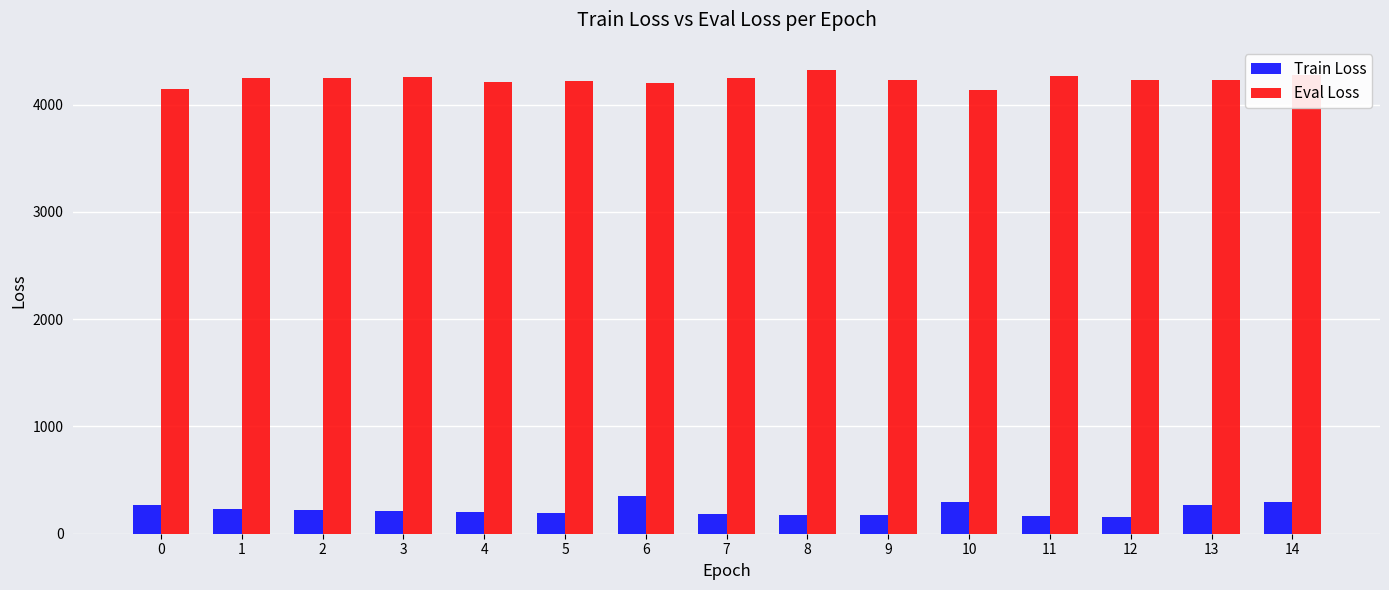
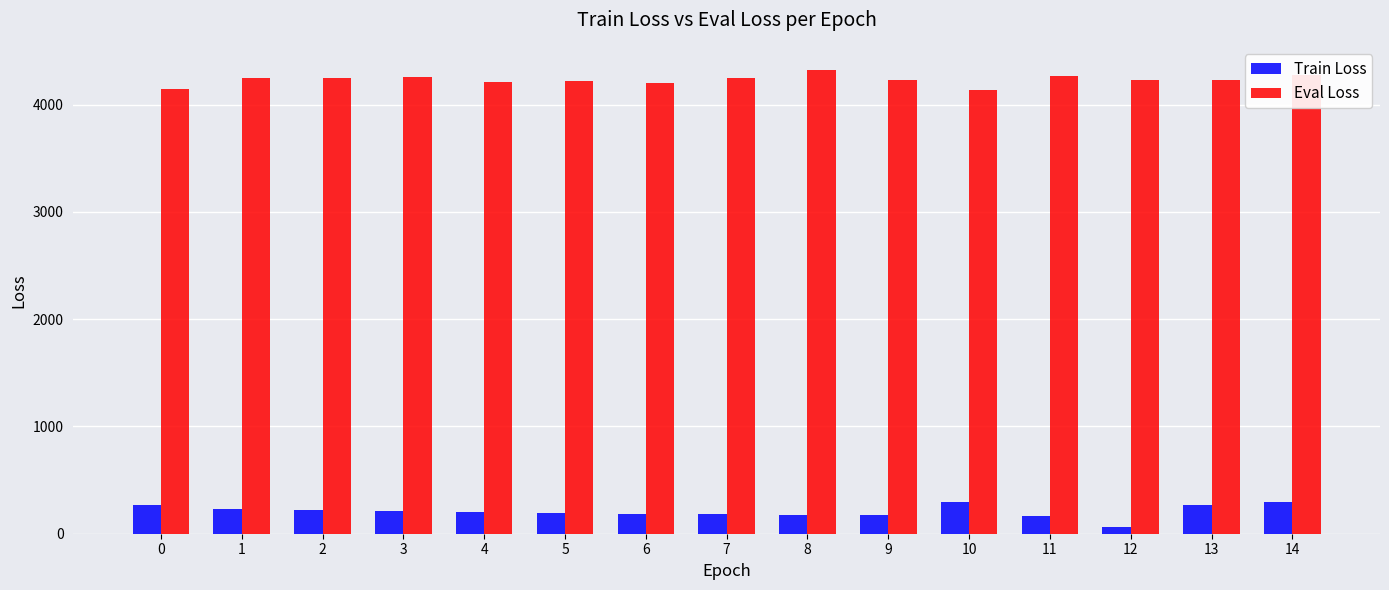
Train Loss, 6: 350 -> 190
Train Loss, 12: 160 -> 60
